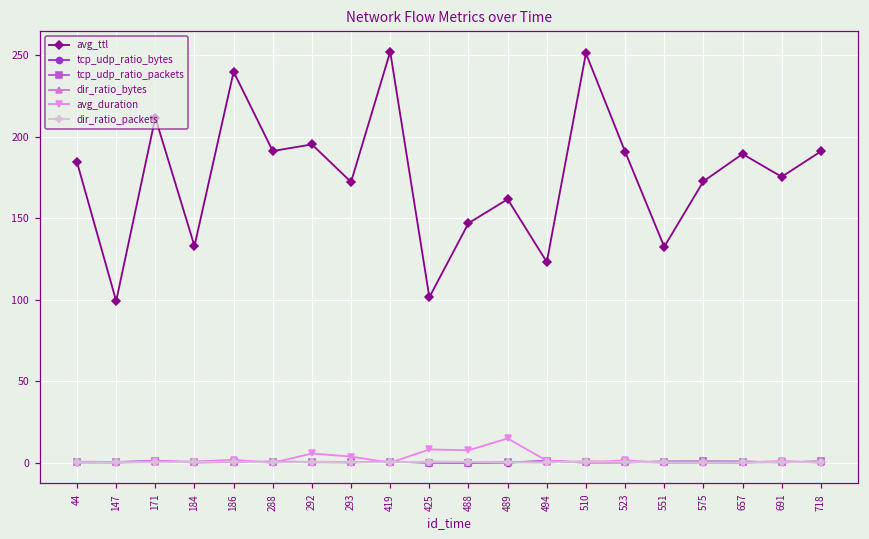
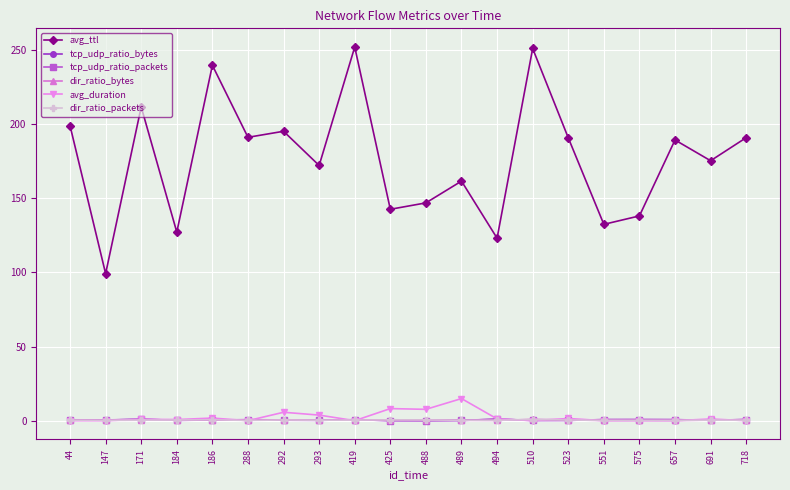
avg_ttl, 44: 184 -> 199
avg_ttl, 184: 133 -> 127
avg_ttl, 425: 101 -> 143
avg_ttl, 575: 173 -> 138
